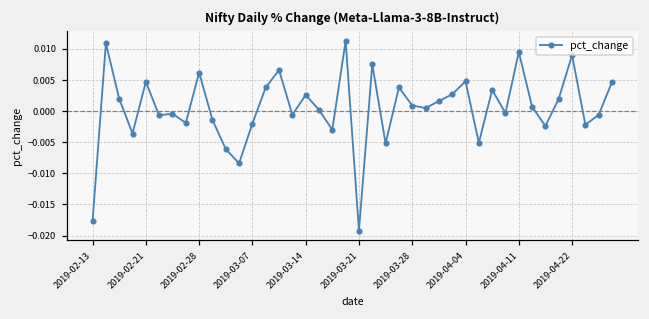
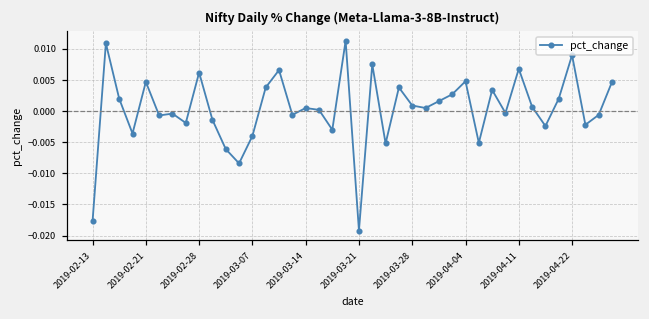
2019-03-07: -0.002 -> -0.004
2019-03-14: 0.003 -> 0.001
2019-04-11: 0.010 -> 0.007
